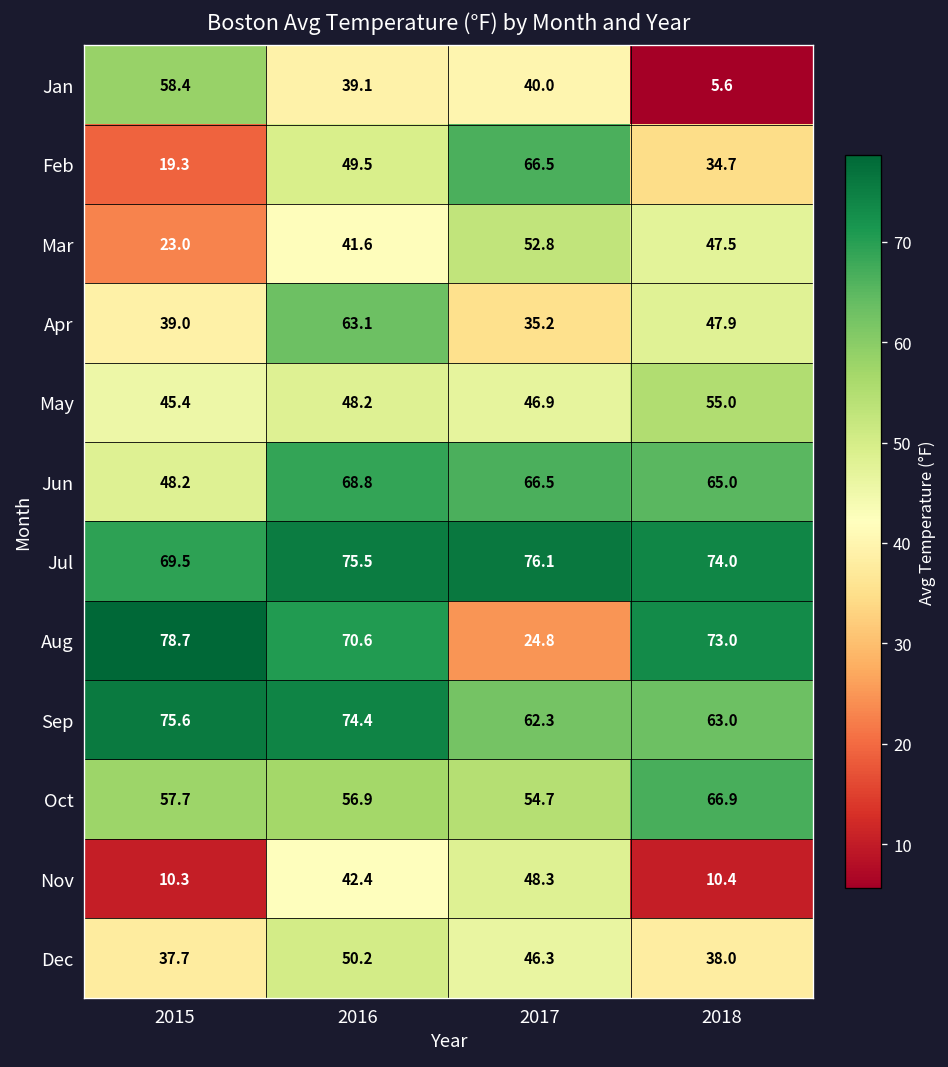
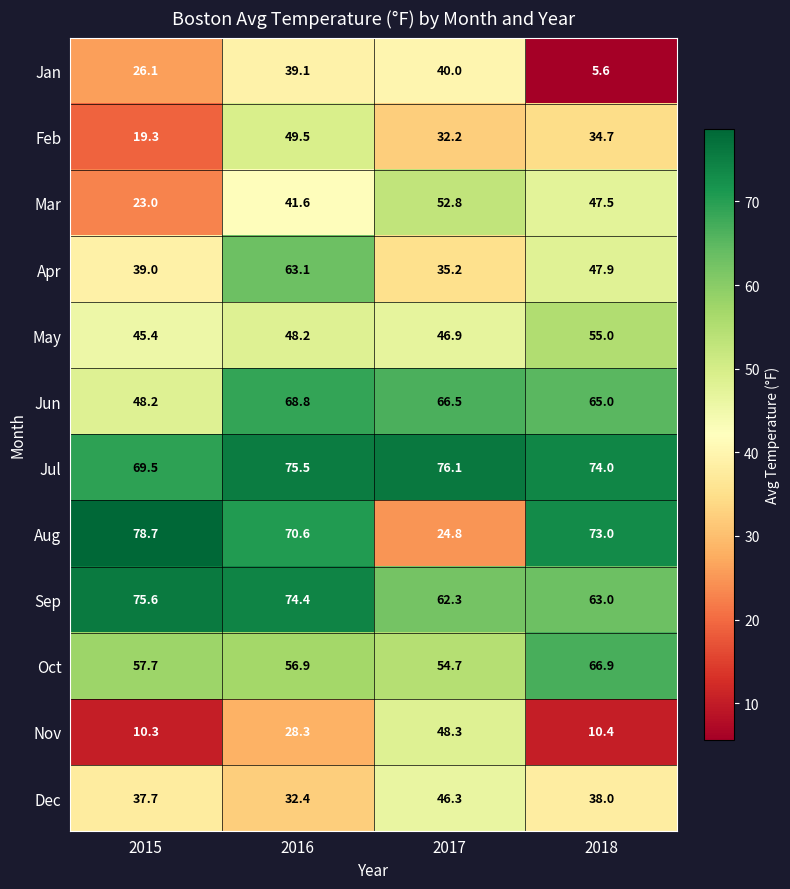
Jan, 2015: 58.4 -> 26.1
Feb, 2017: 66.5 -> 32.2
Nov, 2016: 42.4 -> 28.3
Dec, 2016: 50.2 -> 32.4
